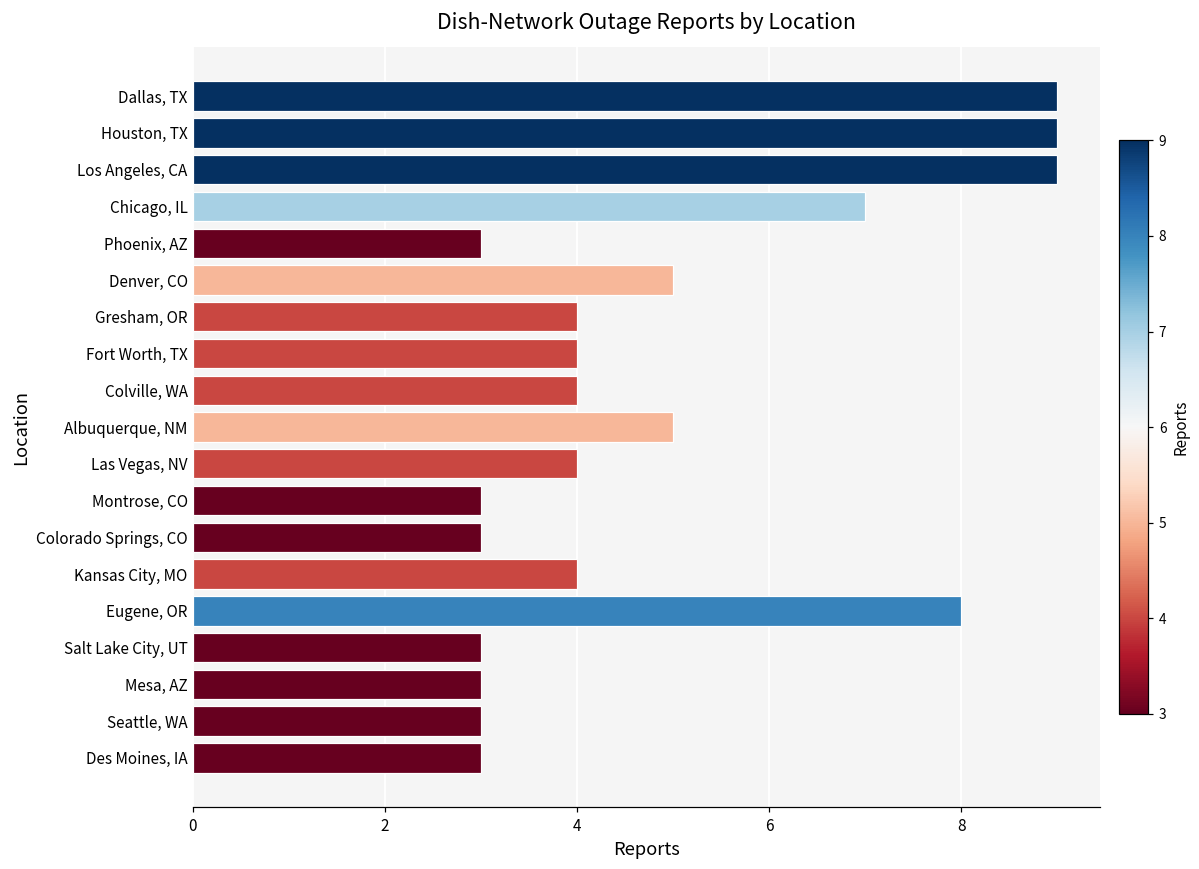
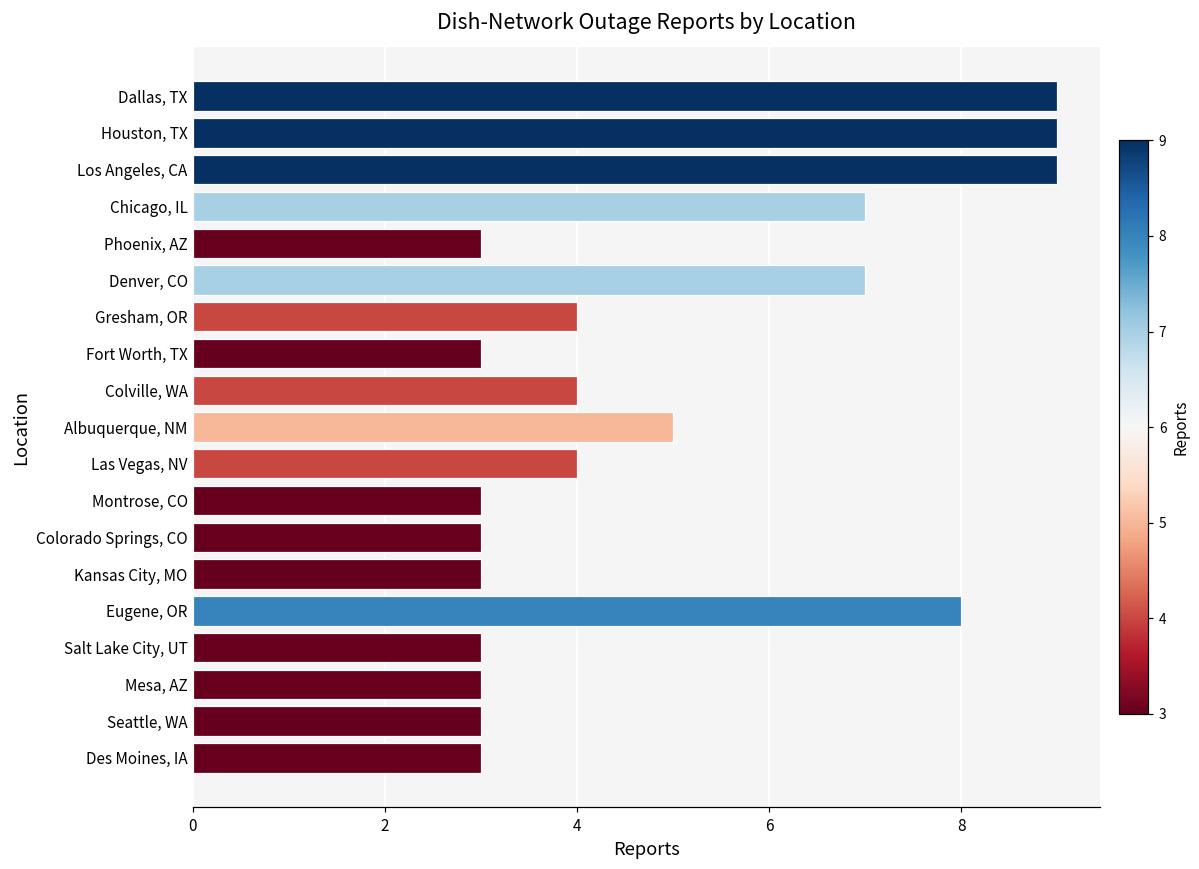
Denver, CO: 5 -> 7
Fort Worth, TX: 4 -> 3
Kansas City, MO: 4 -> 3
